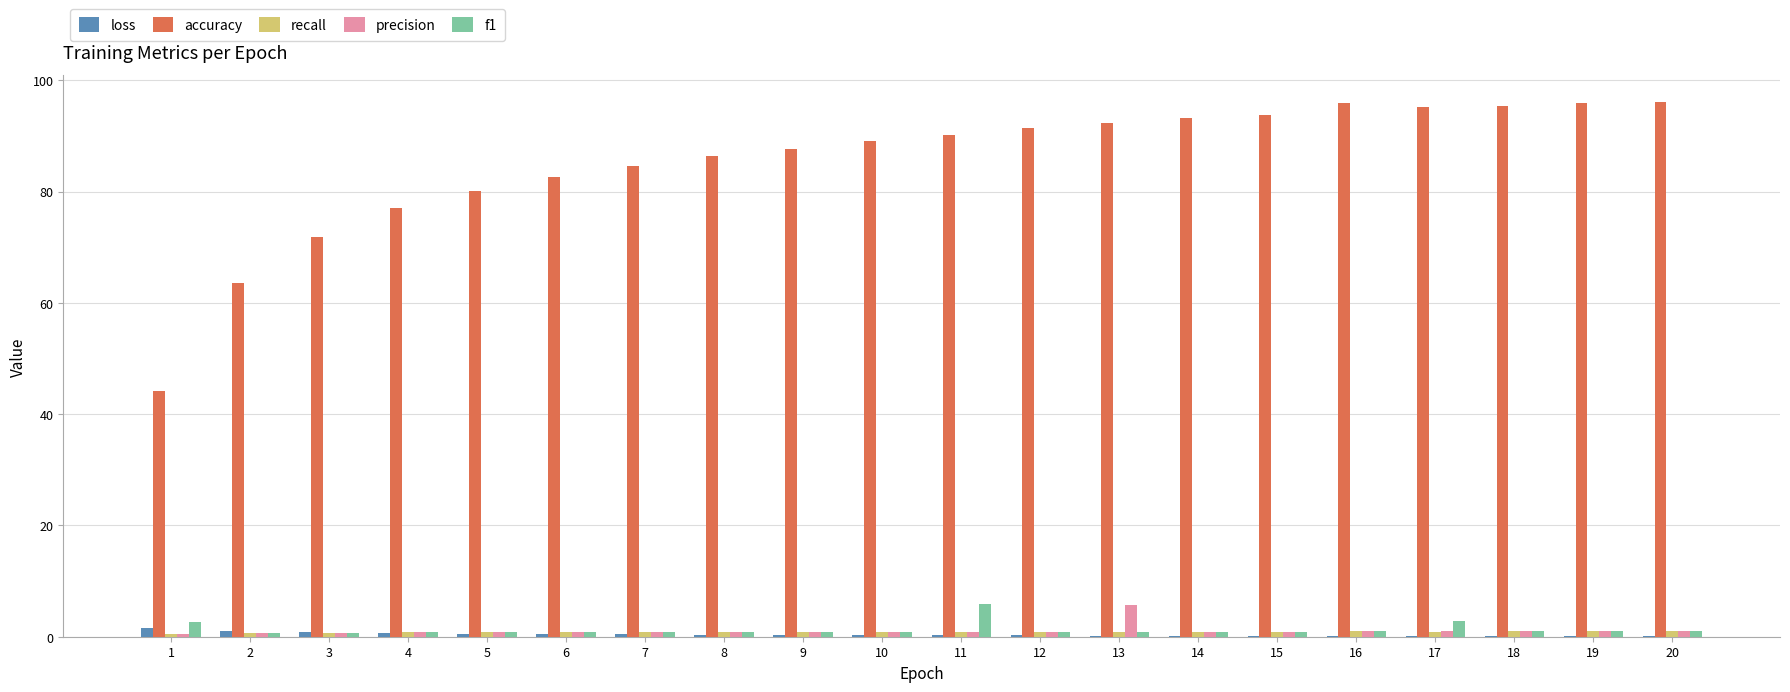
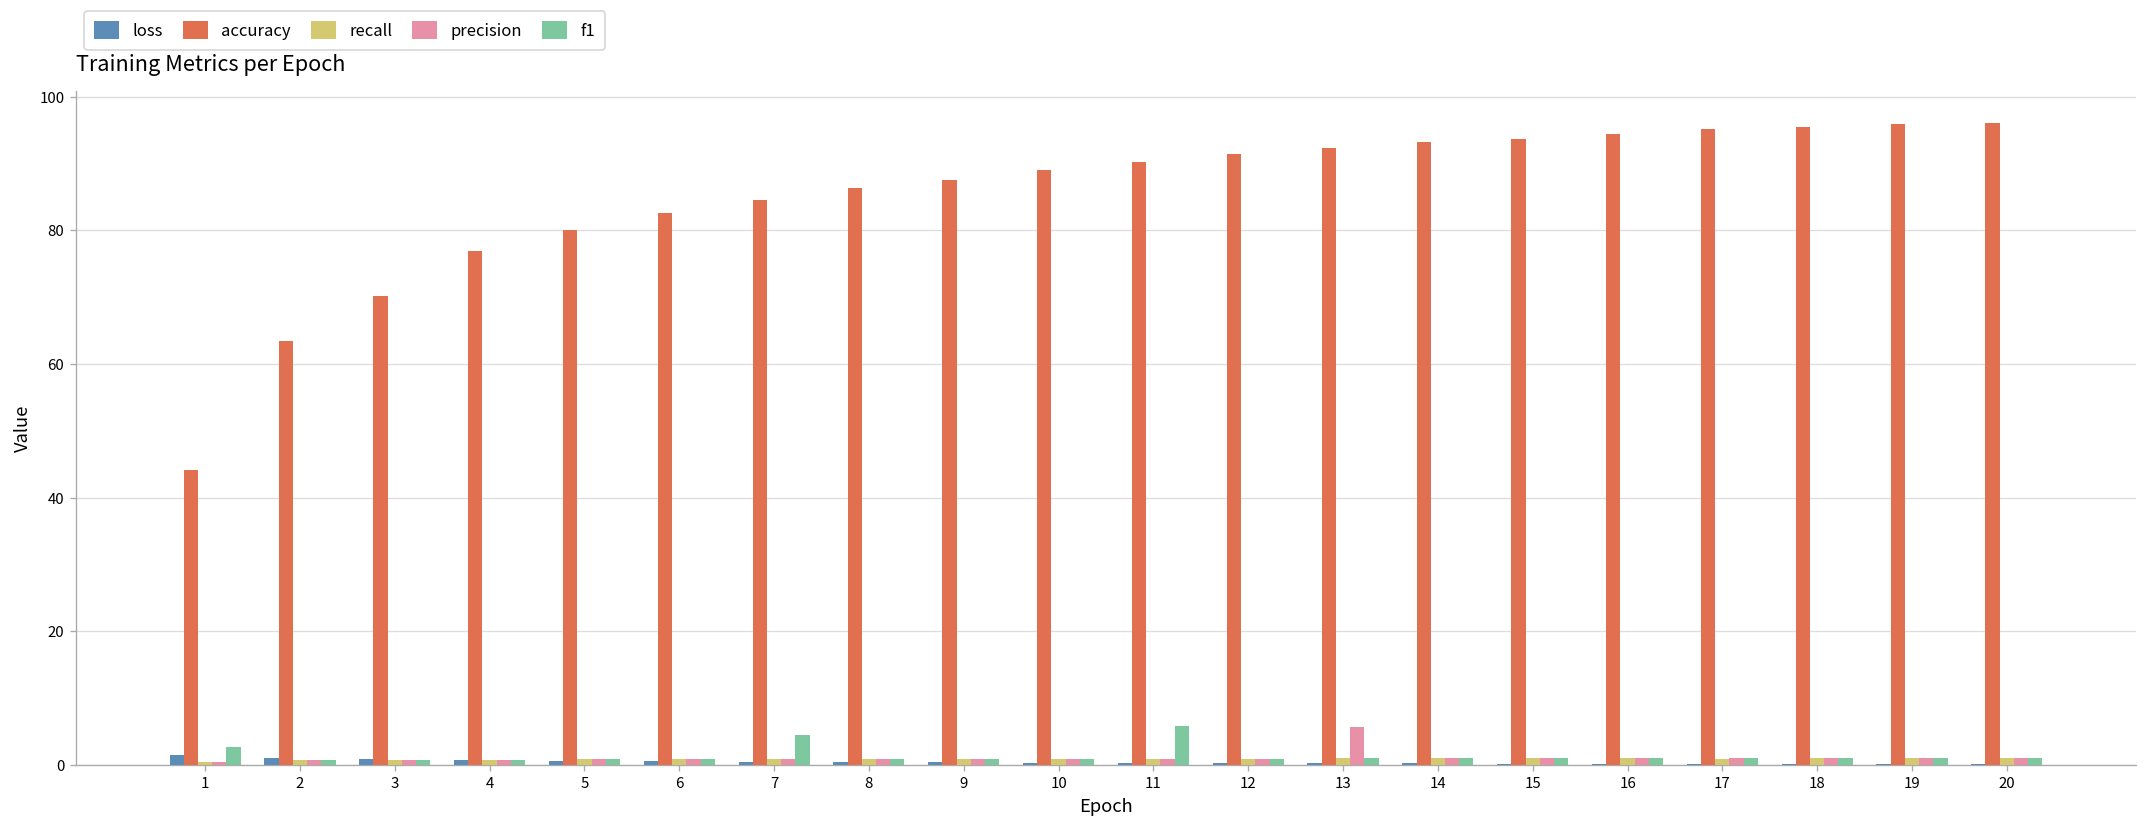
accuracy, 3: 72 -> 70
f1, 7: 1 -> 4
accuracy, 16: 96 -> 94
f1, 17: 3 -> 1
